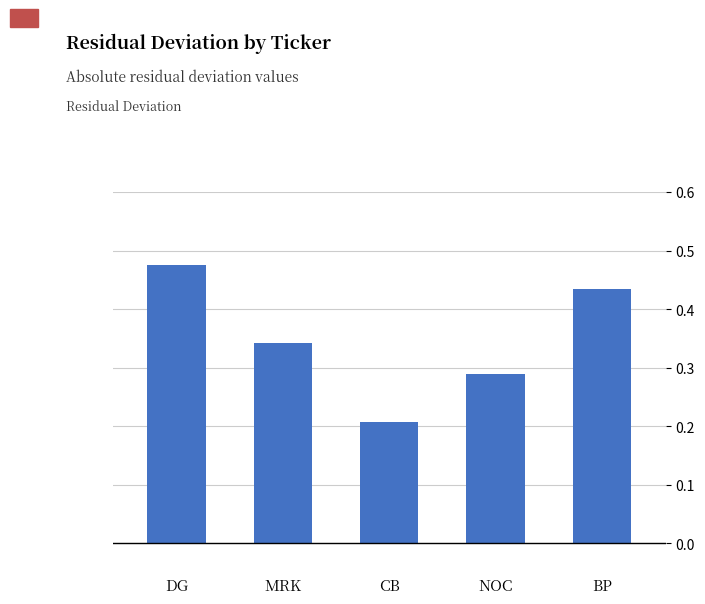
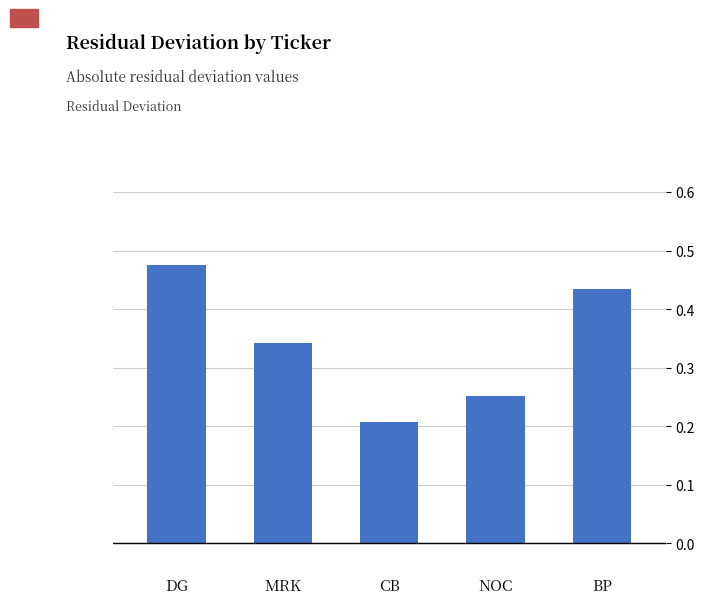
NOC: 0.29 -> 0.25
